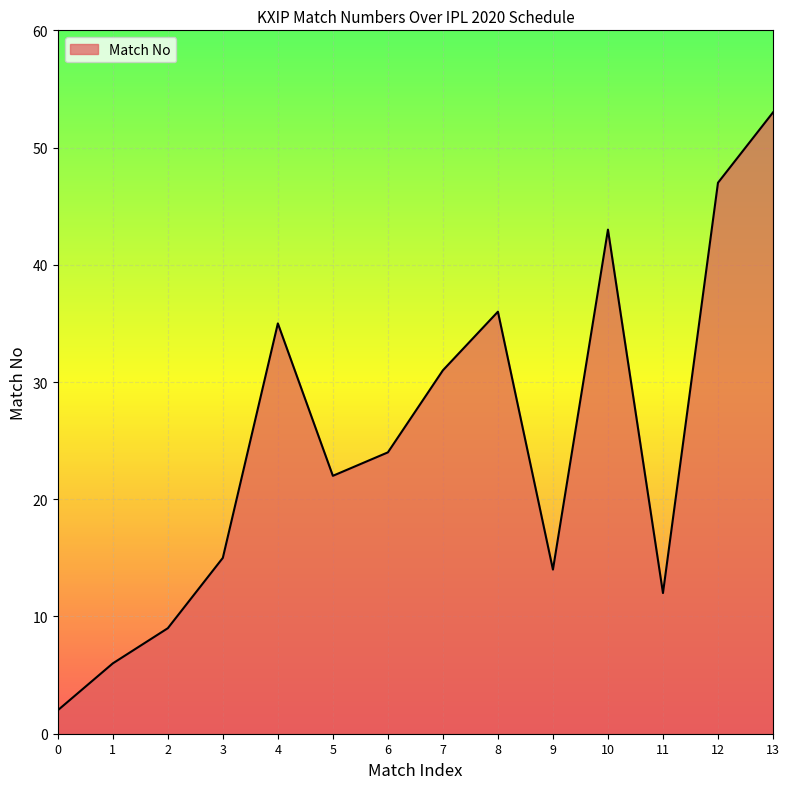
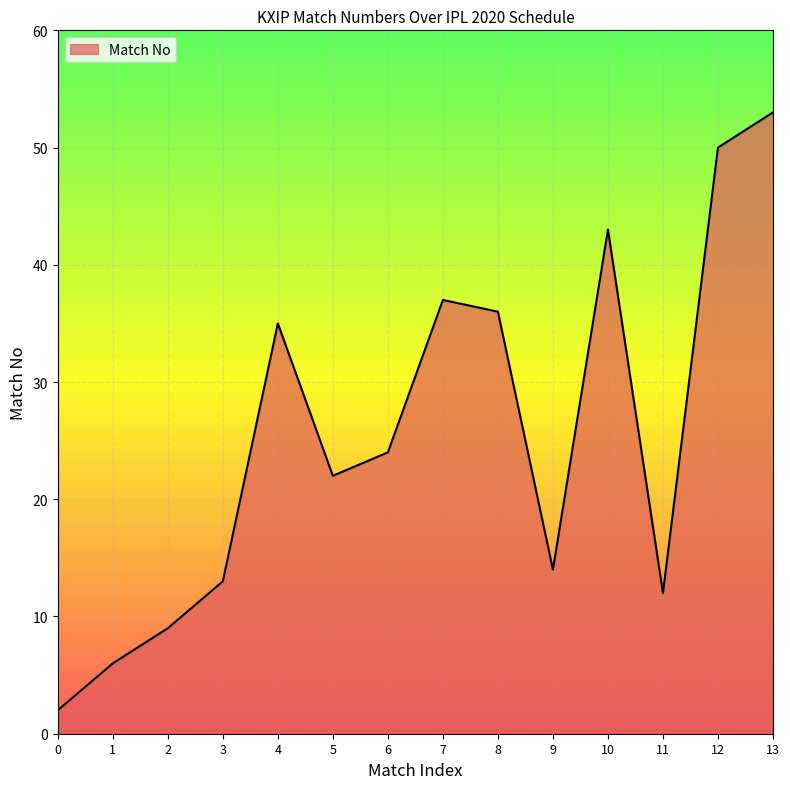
3: 15 -> 13
7: 31 -> 37
12: 47 -> 50
